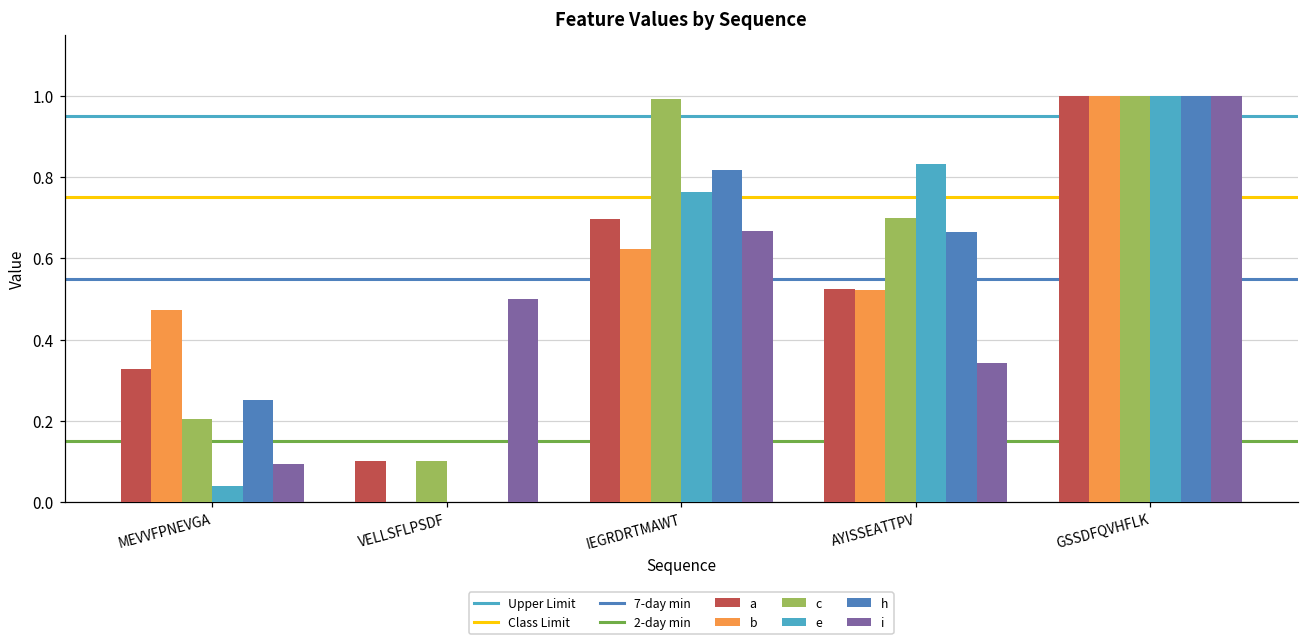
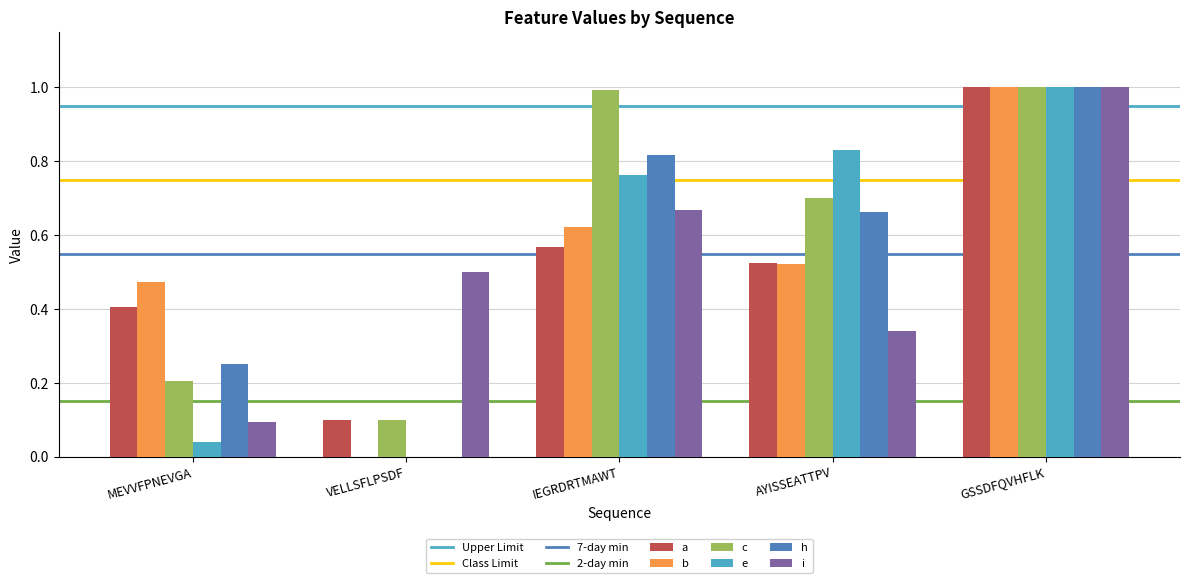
a, MEVVFPNEVGA: 0.33 -> 0.41
a, IEGRDRTMAWT: 0.70 -> 0.57
